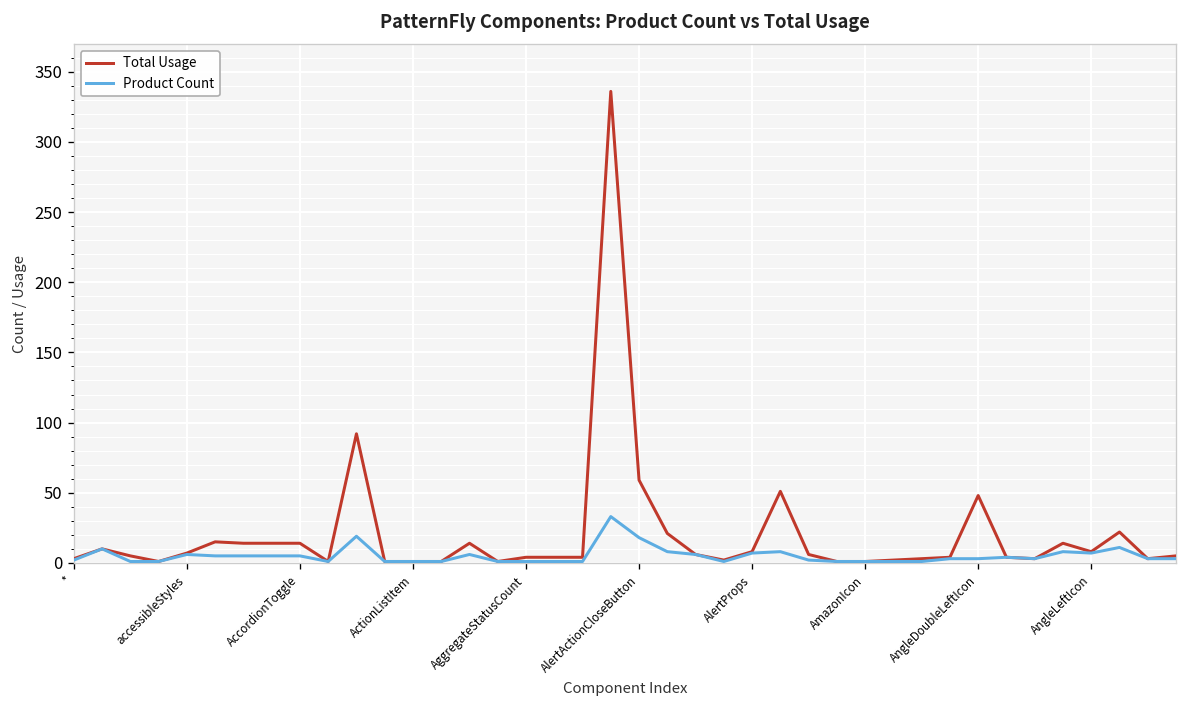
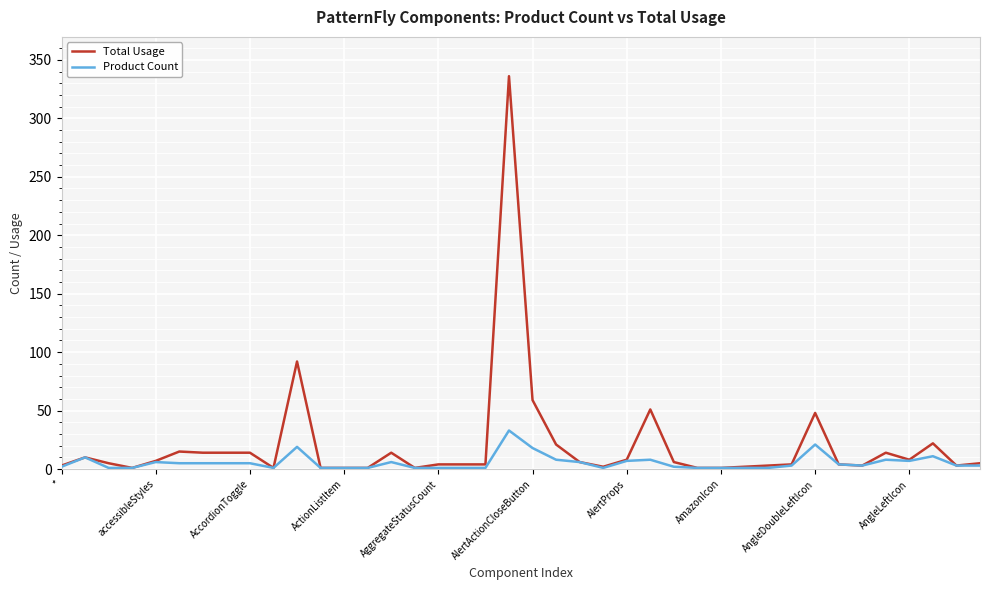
Product Count, AngleDoubleLeftIcon: 3 -> 21
